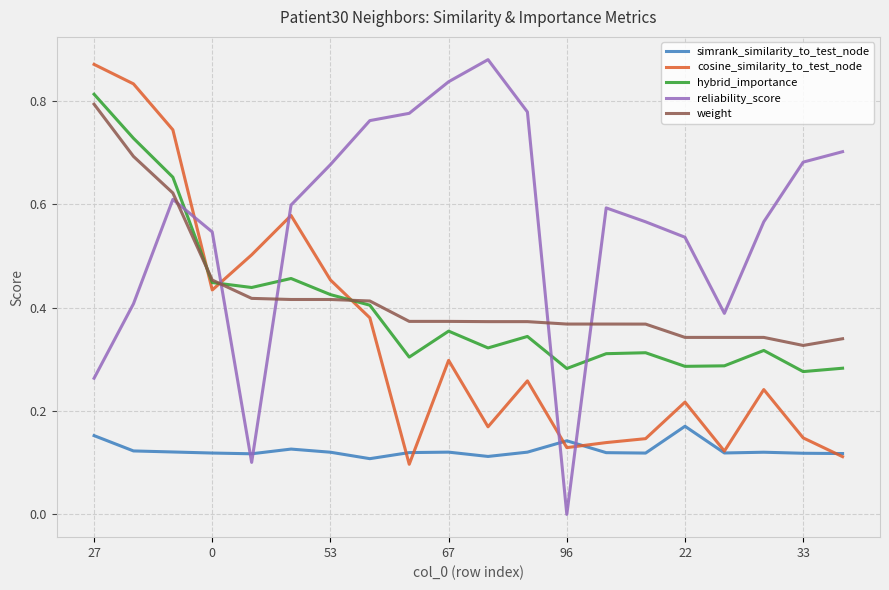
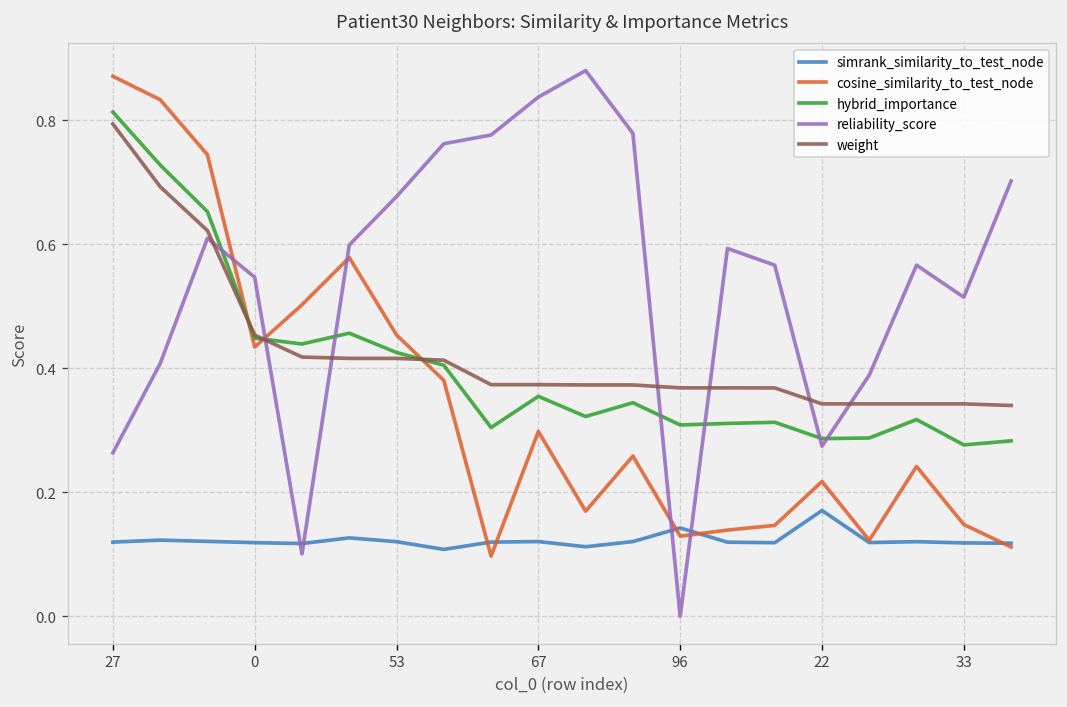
simrank_similarity_to_test_node, 27: 0.15 -> 0.12
hybrid_importance, 96: 0.28 -> 0.31
reliability_score, 22: 0.54 -> 0.27
reliability_score, 33: 0.68 -> 0.51
weight, 33: 0.33 -> 0.34
